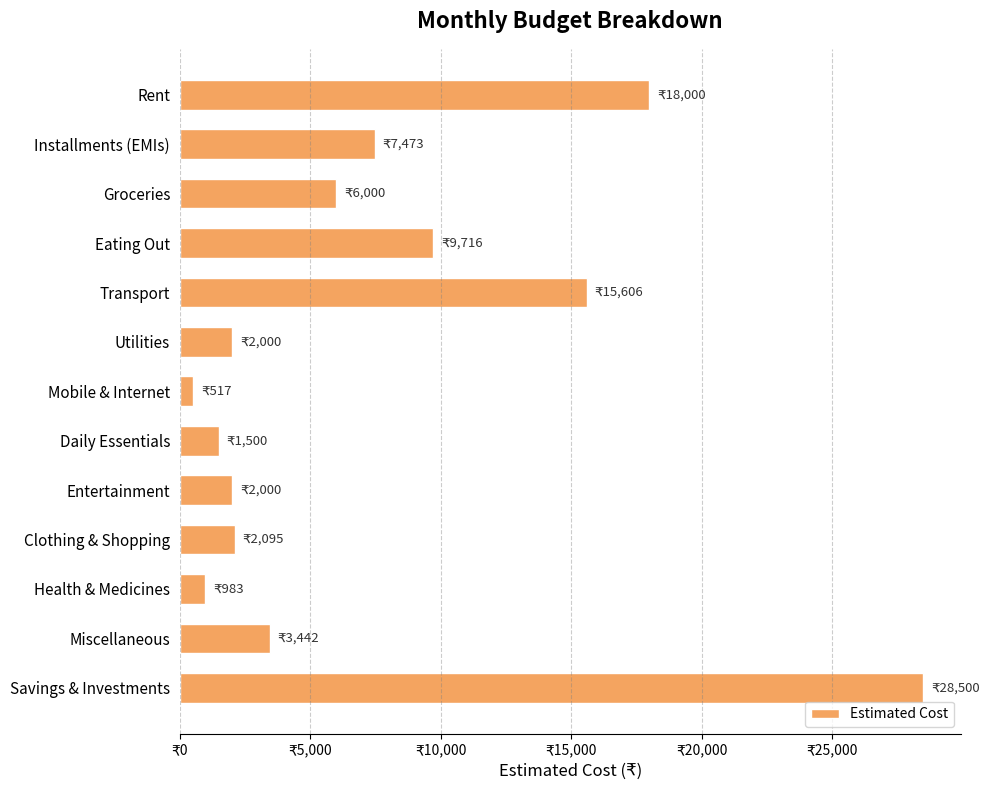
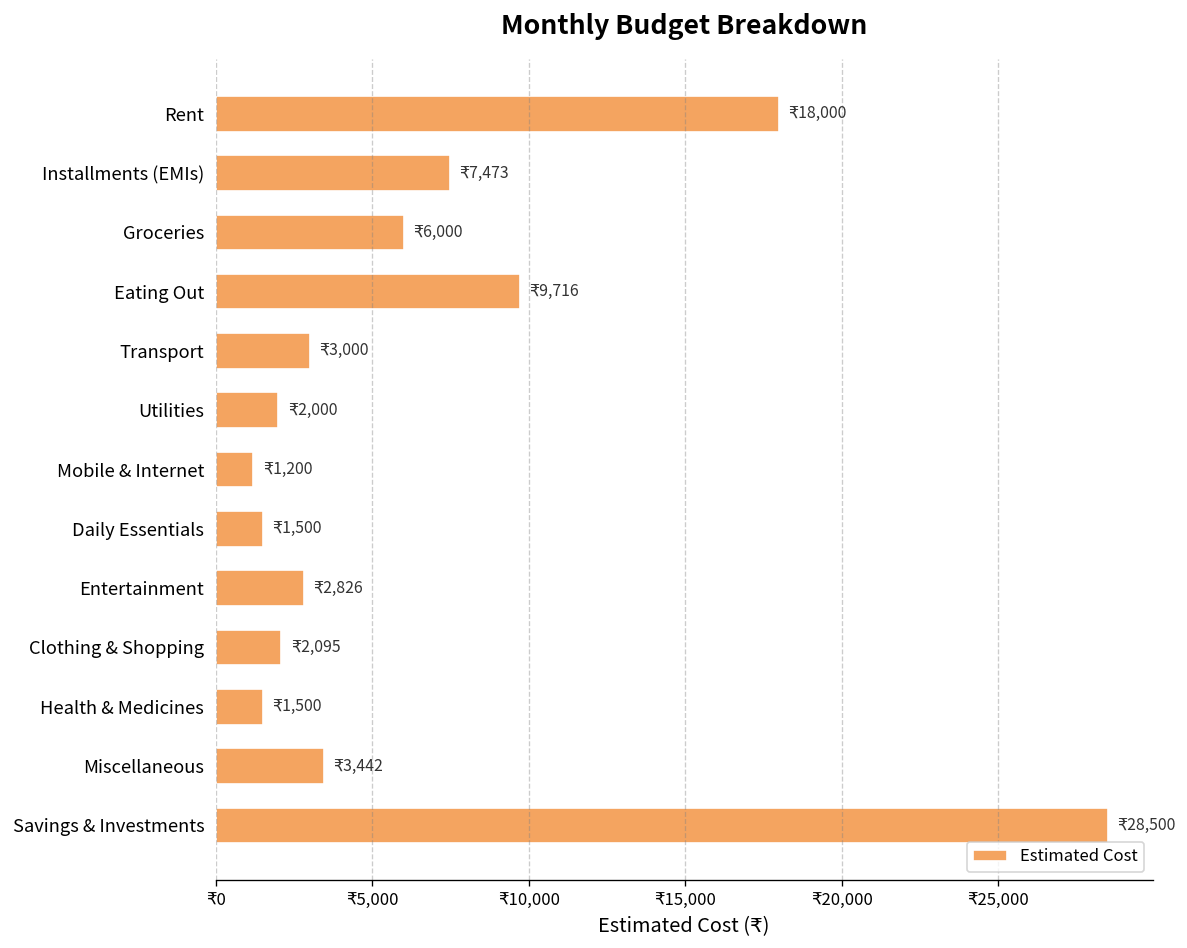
Transport: 15,606 -> 3,000
Mobile & Internet: 517 -> 1,200
Entertainment: 2,000 -> 2,826
Health & Medicines: 983 -> 1,500
